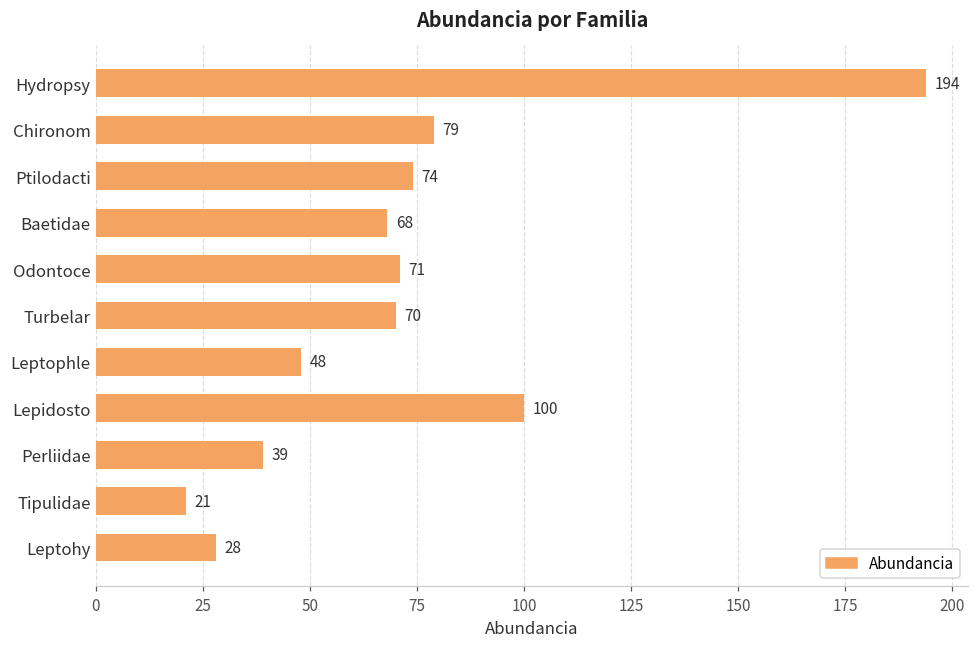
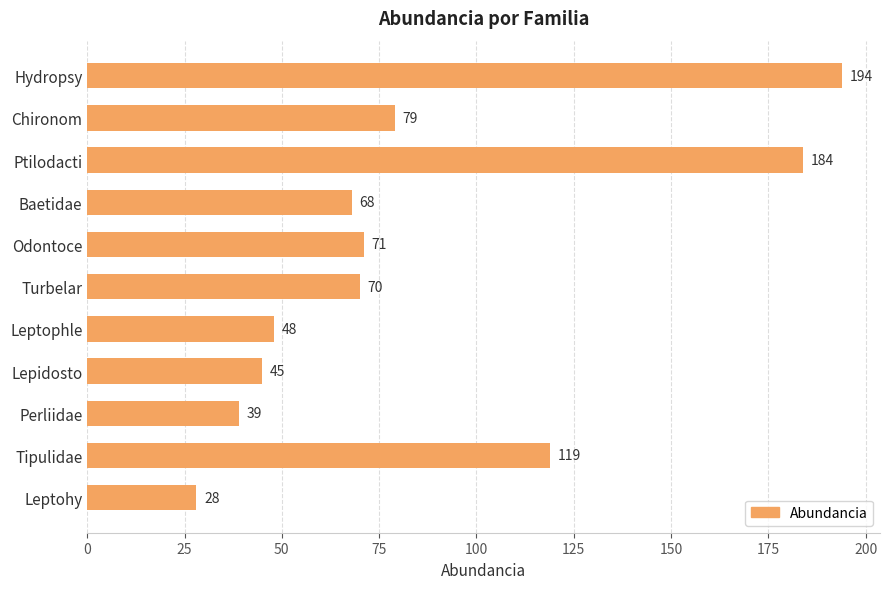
Ptilodacti: 74 -> 184
Lepidosto: 100 -> 45
Tipulidae: 21 -> 119
